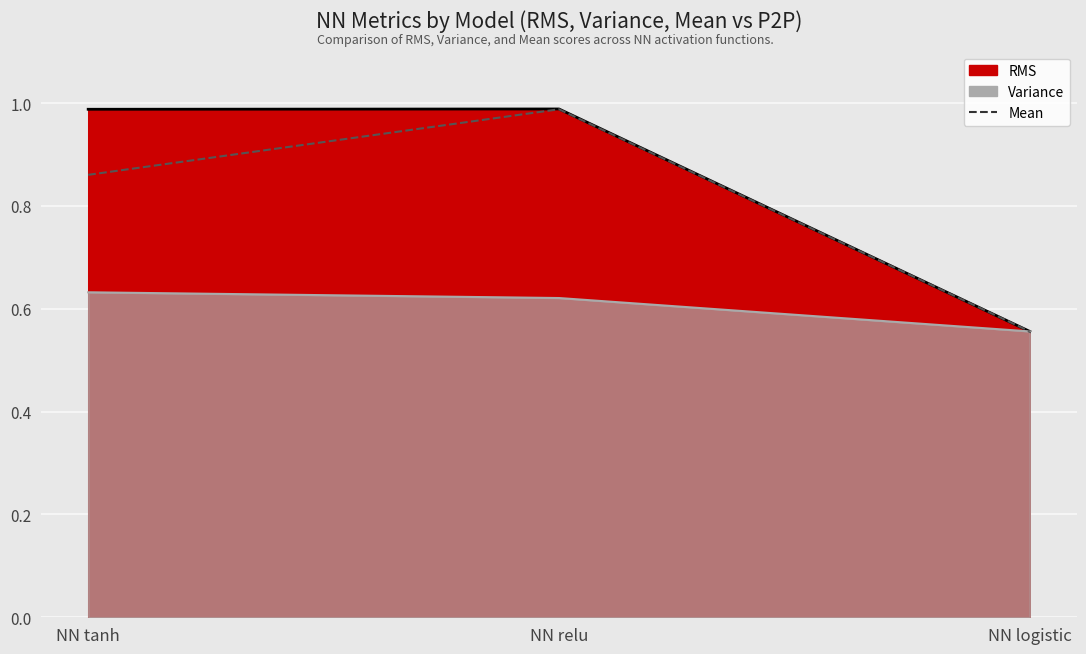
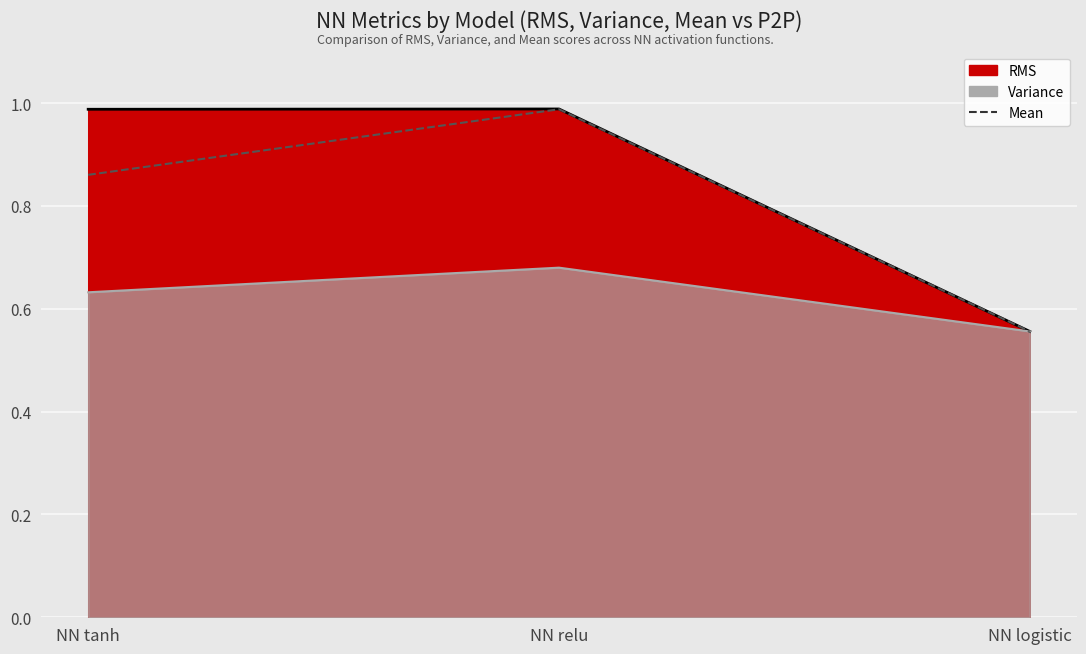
Variance, NN relu: 0.62 -> 0.68
